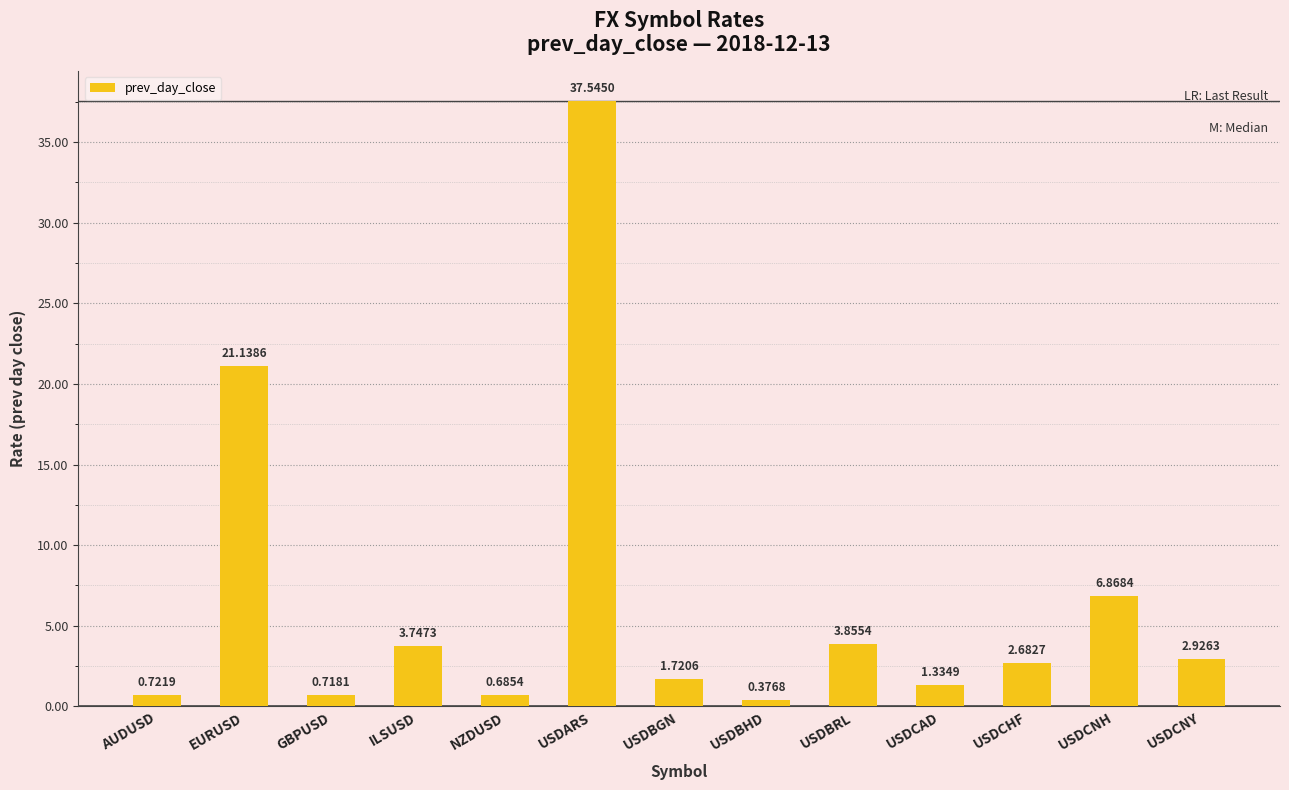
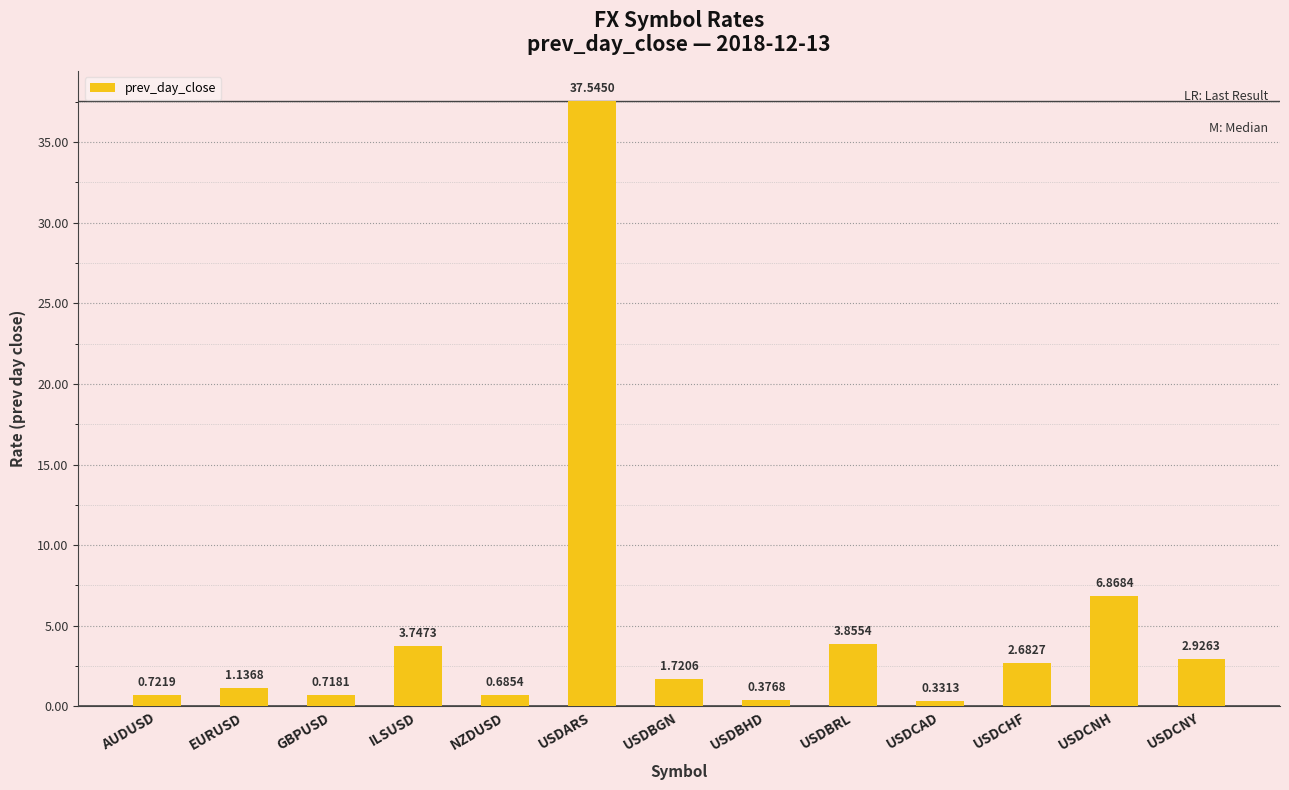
EURUSD: 21.1386 -> 1.1368
USDCAD: 1.3349 -> 0.3313
